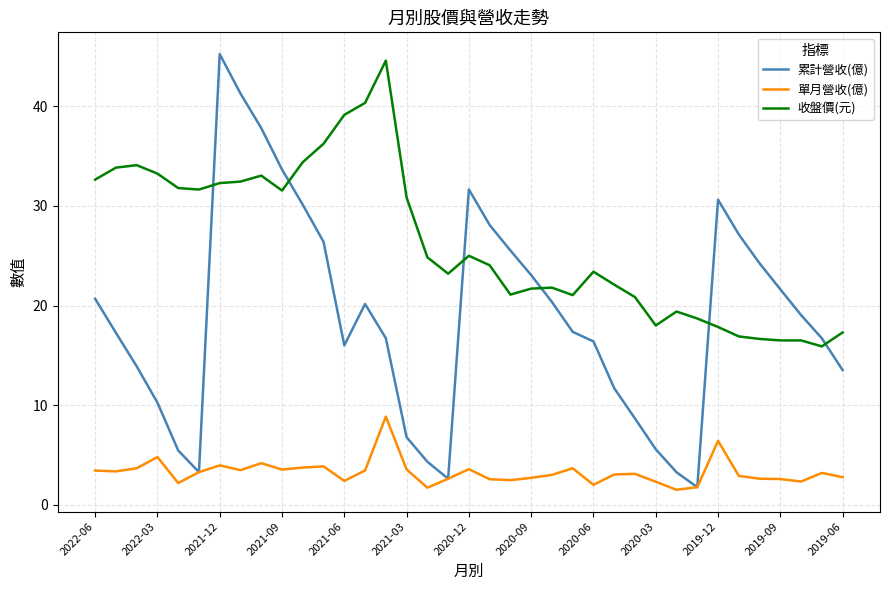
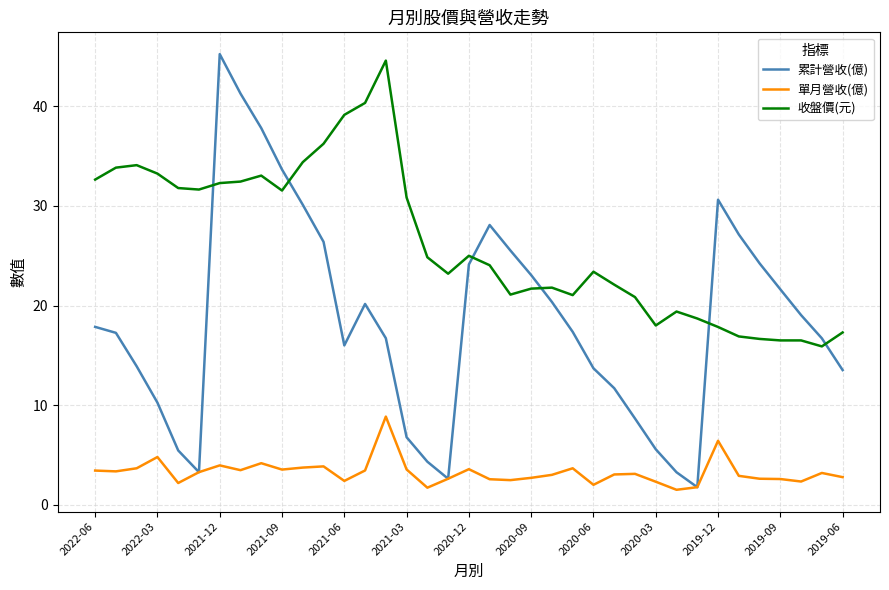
累計營收(億), 2022-06: 21 -> 18
累計營收(億), 2020-12: 32 -> 24
累計營收(億), 2020-06: 16 -> 14
